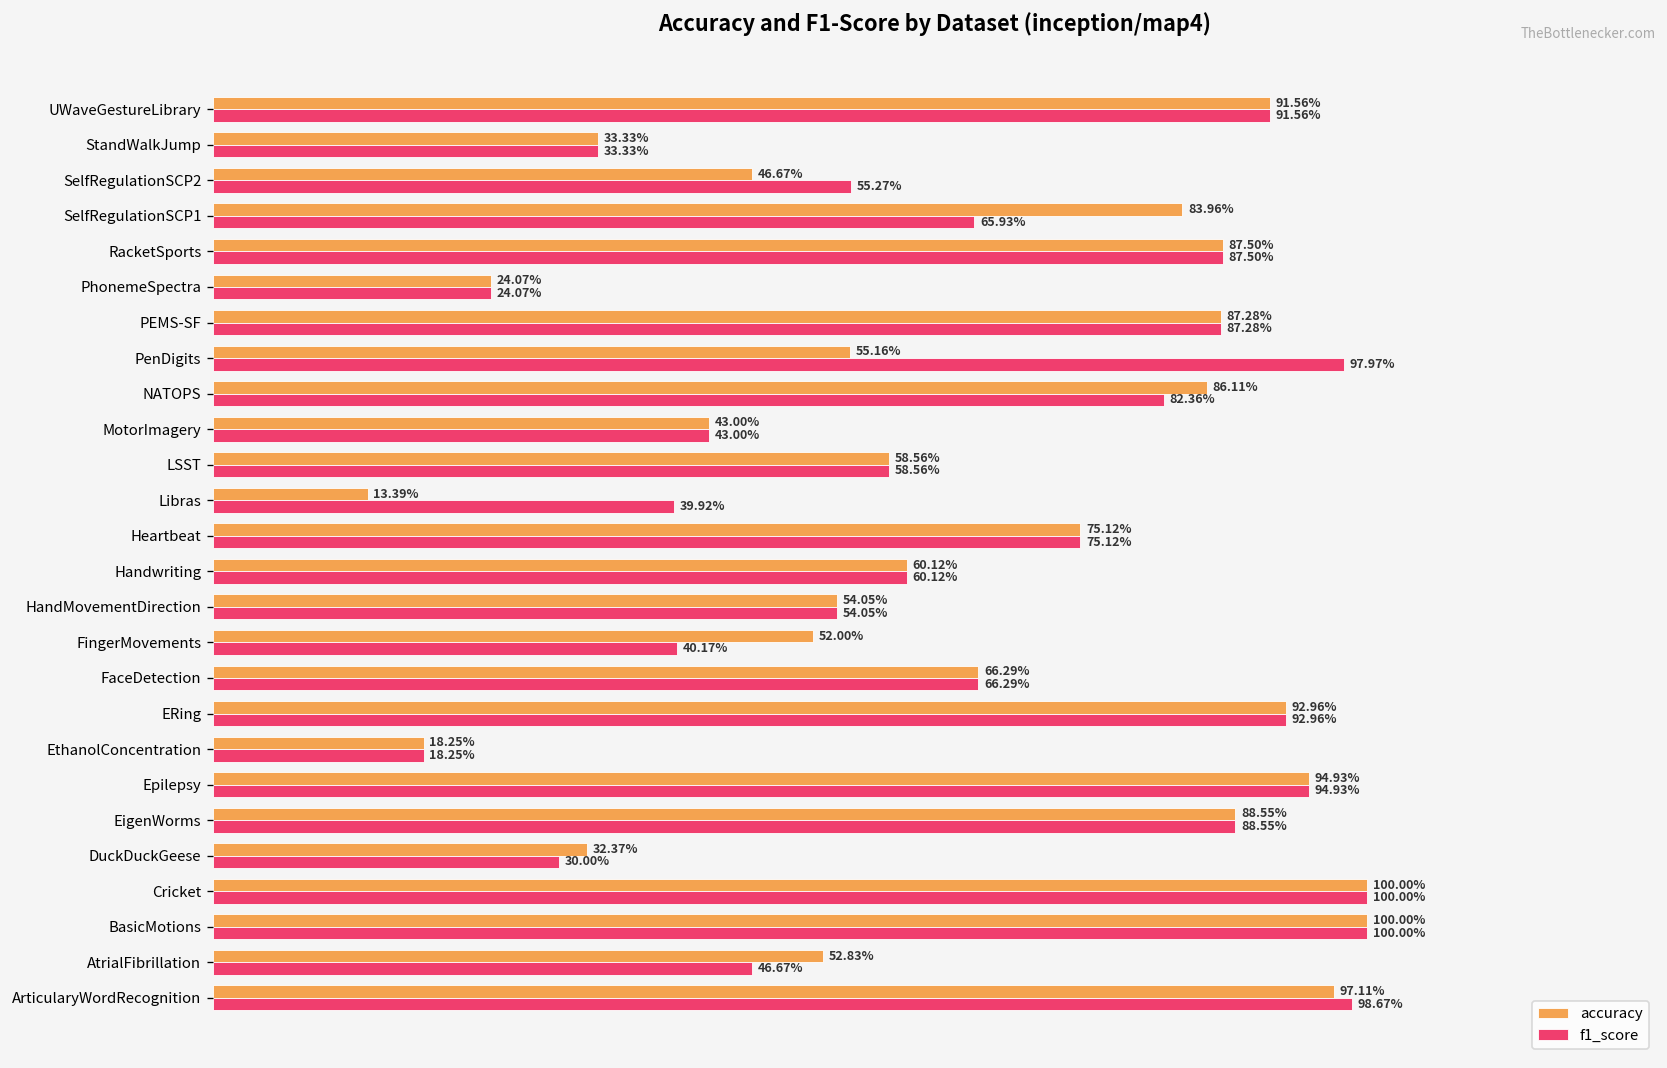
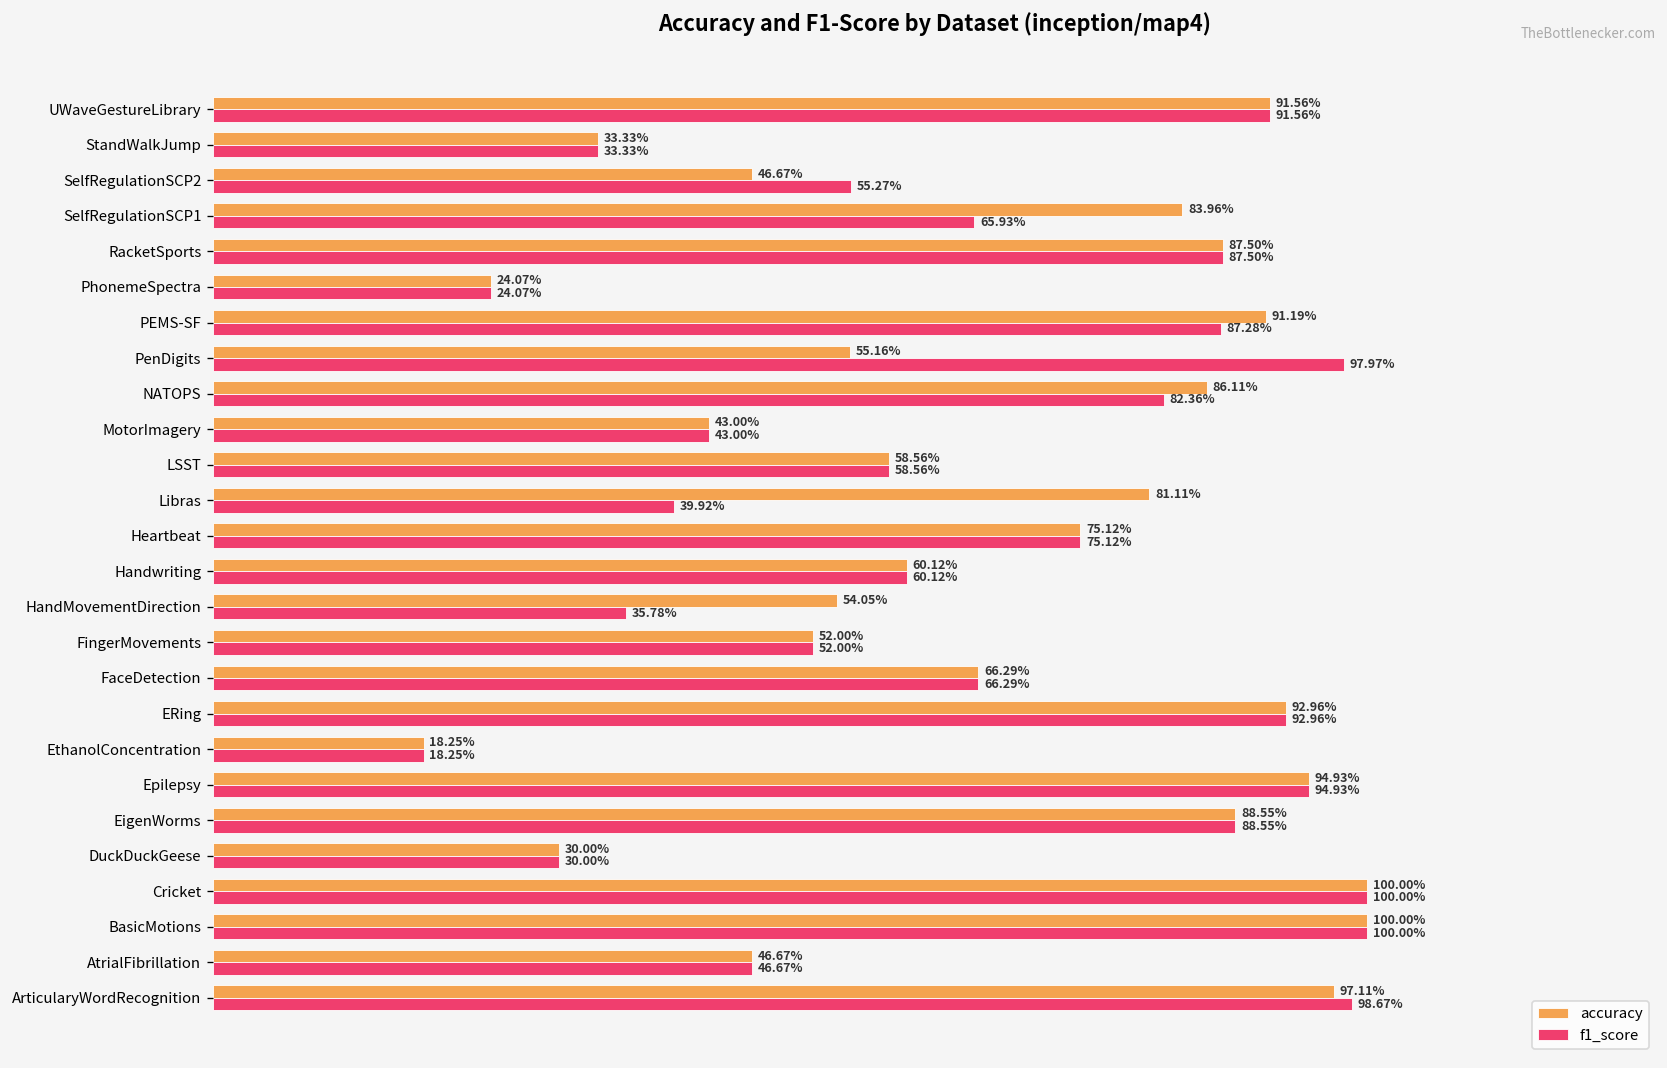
accuracy, PEMS-SF: 87.28% -> 91.19%
accuracy, Libras: 13.39% -> 81.11%
f1_score, HandMovementDirection: 54.05% -> 35.78%
f1_score, FingerMovements: 40.17% -> 52.00%
accuracy, DuckDuckGeese: 32.37% -> 30.00%
accuracy, AtrialFibrillation: 52.83% -> 46.67%
